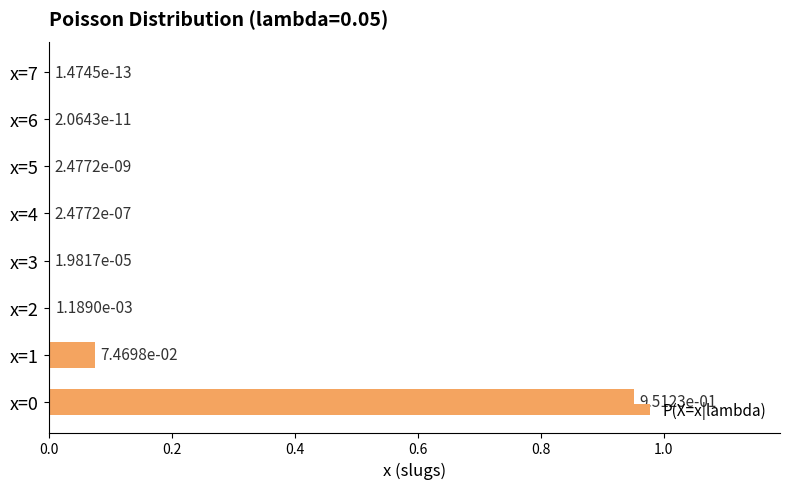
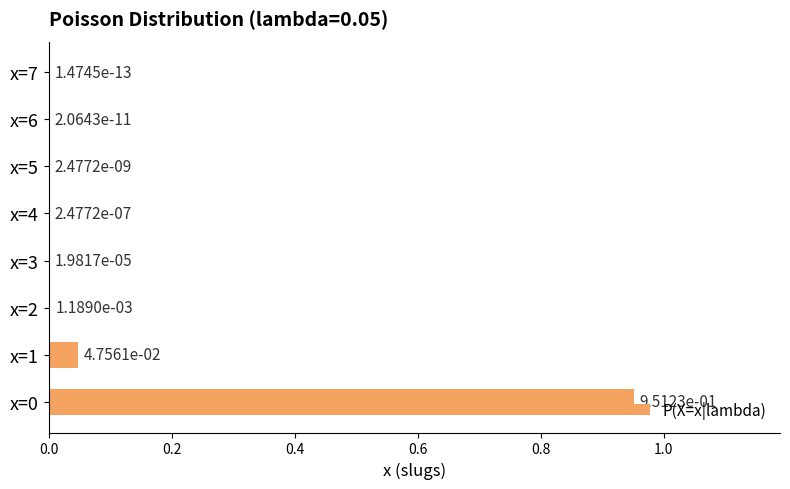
x=1: 7.4698e-02 -> 4.7561e-02
